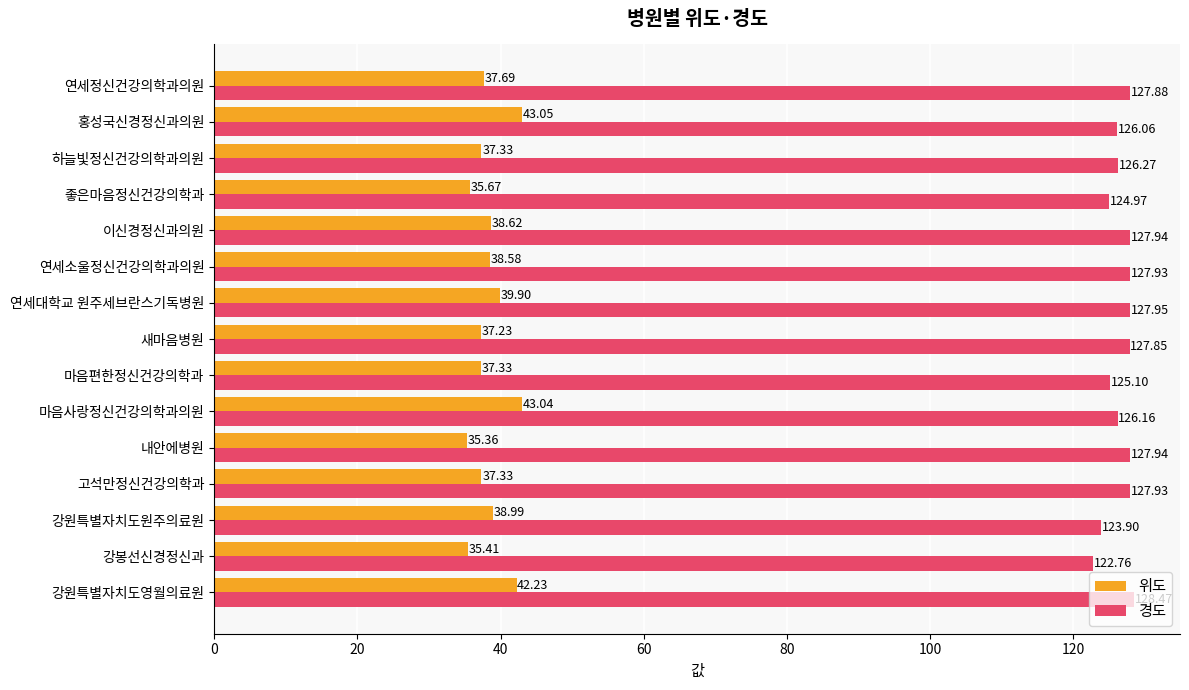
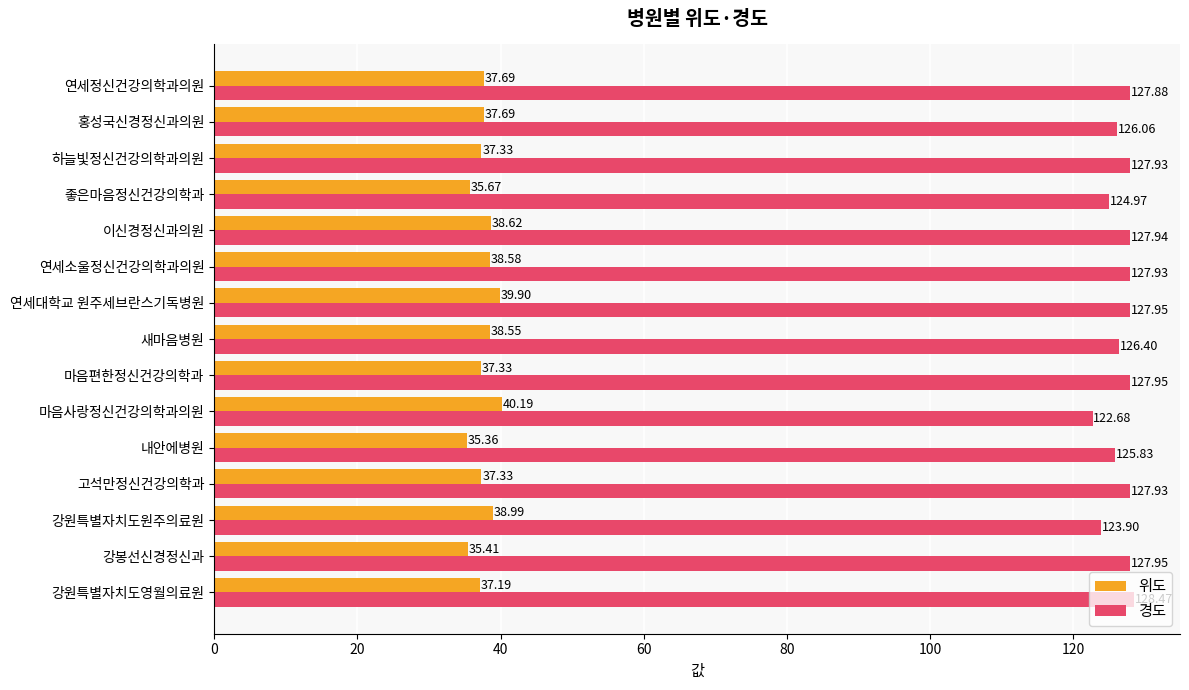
위도, 홍성국신경정신과의원: 43.05 -> 37.69
경도, 하늘빛정신건강의학과의원: 126.27 -> 127.93
위도, 새마음병원: 37.23 -> 38.55
경도, 새마음병원: 127.85 -> 126.40
경도, 마음편한정신건강의학과: 125.10 -> 127.95
위도, 마음사랑정신건강의학과의원: 43.04 -> 40.19
경도, 마음사랑정신건강의학과의원: 126.16 -> 122.68
경도, 내안에병원: 127.94 -> 125.83
경도, 강봉선신경정신과: 122.76 -> 127.95
위도, 강원특별자치도영월의료원: 42.23 -> 37.19
